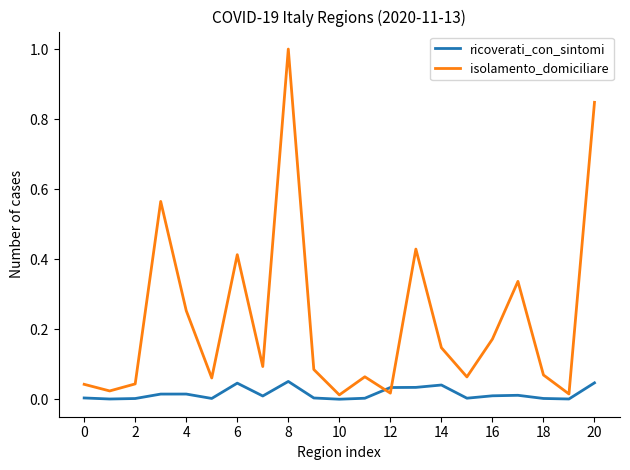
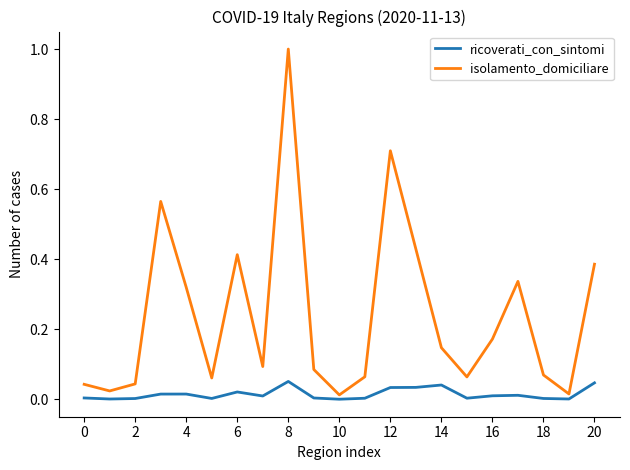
isolamento_domiciliare, 4: 0.25 -> 0.32
ricoverati_con_sintomi, 6: 0.05 -> 0.02
isolamento_domiciliare, 12: 0.02 -> 0.71
isolamento_domiciliare, 20: 0.85 -> 0.39
